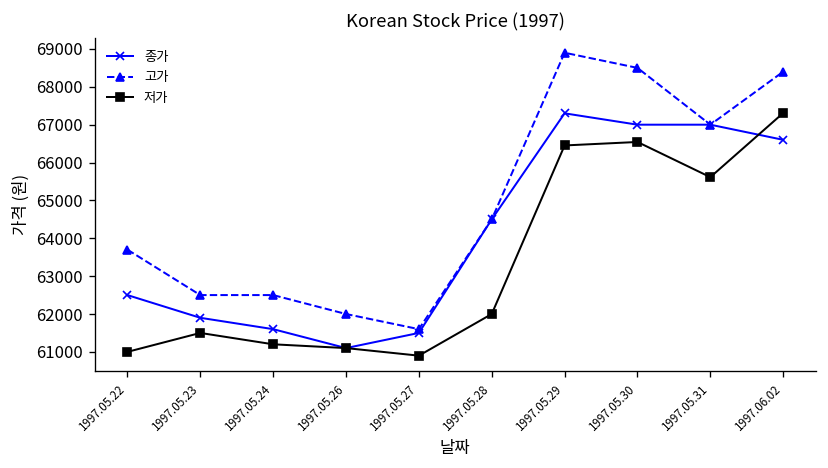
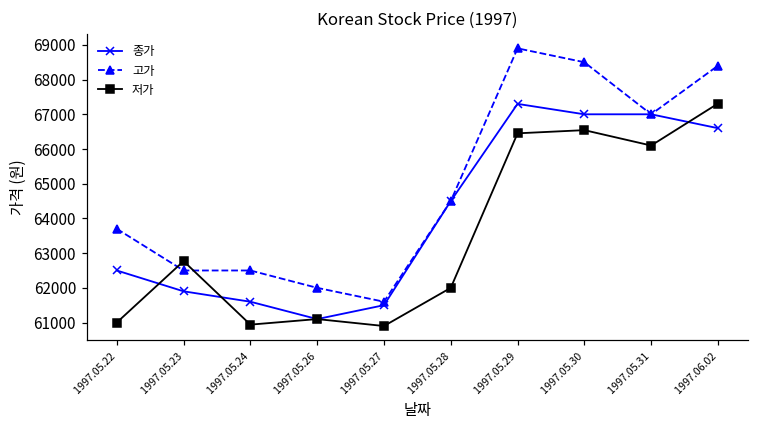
저가, 1997.05.23: 61500 -> 62800
저가, 1997.05.24: 61200 -> 60900
저가, 1997.05.31: 65600 -> 66100
